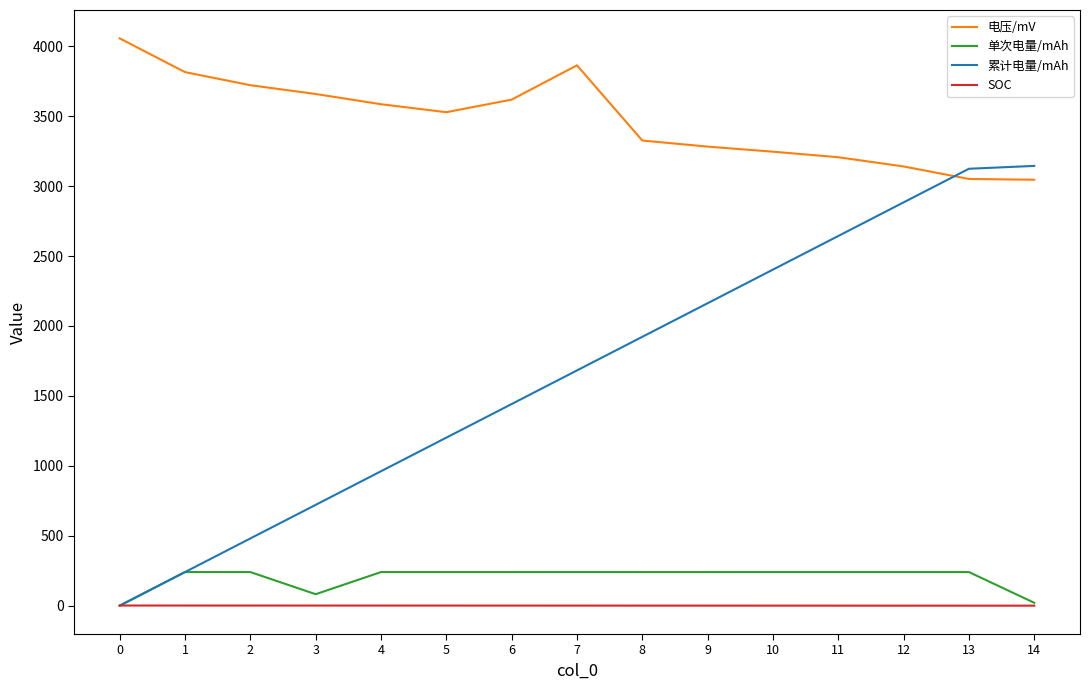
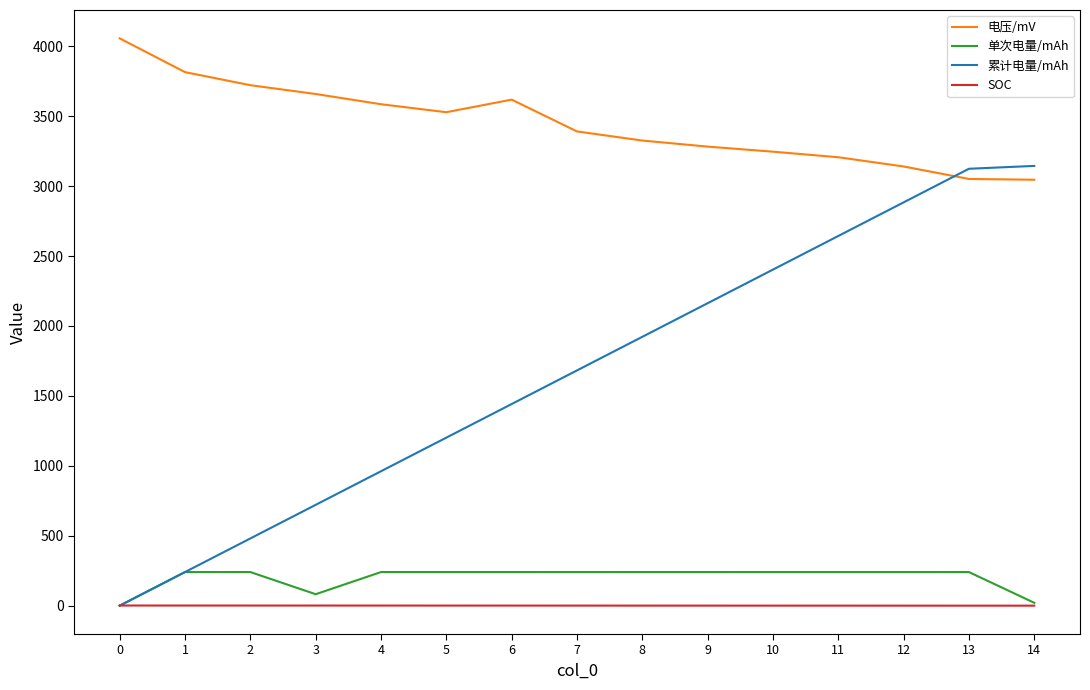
电压/mV, 7: 3860 -> 3390
